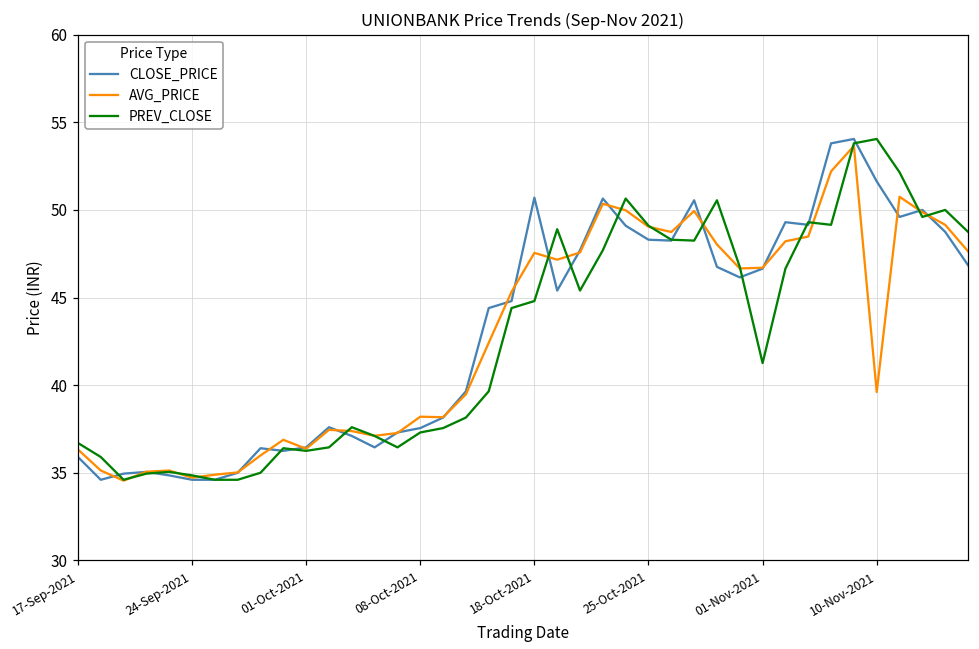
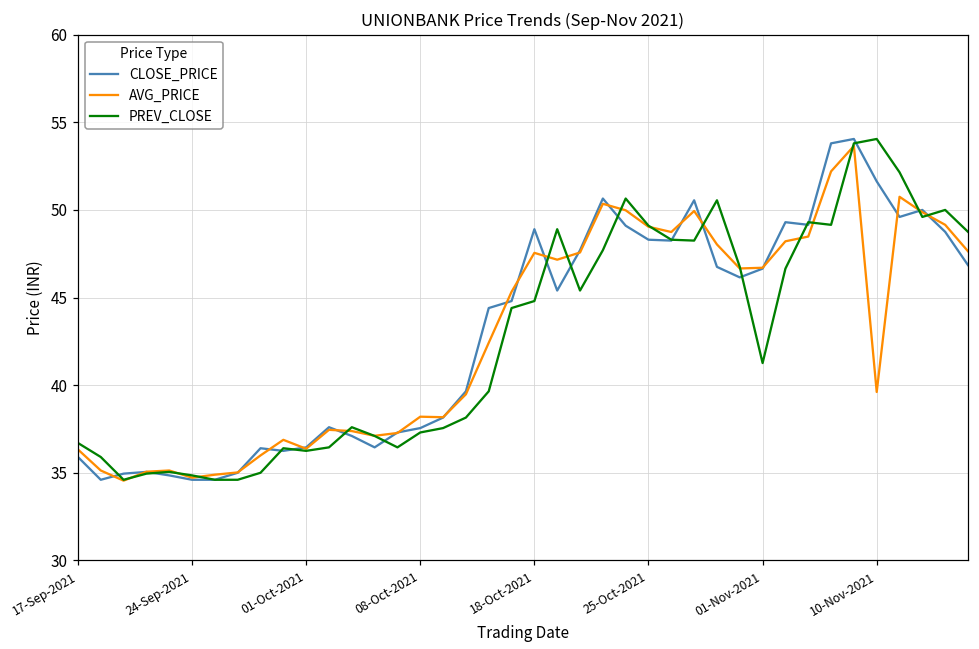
CLOSE_PRICE, 18-Oct-2021: 50.7 -> 48.9
